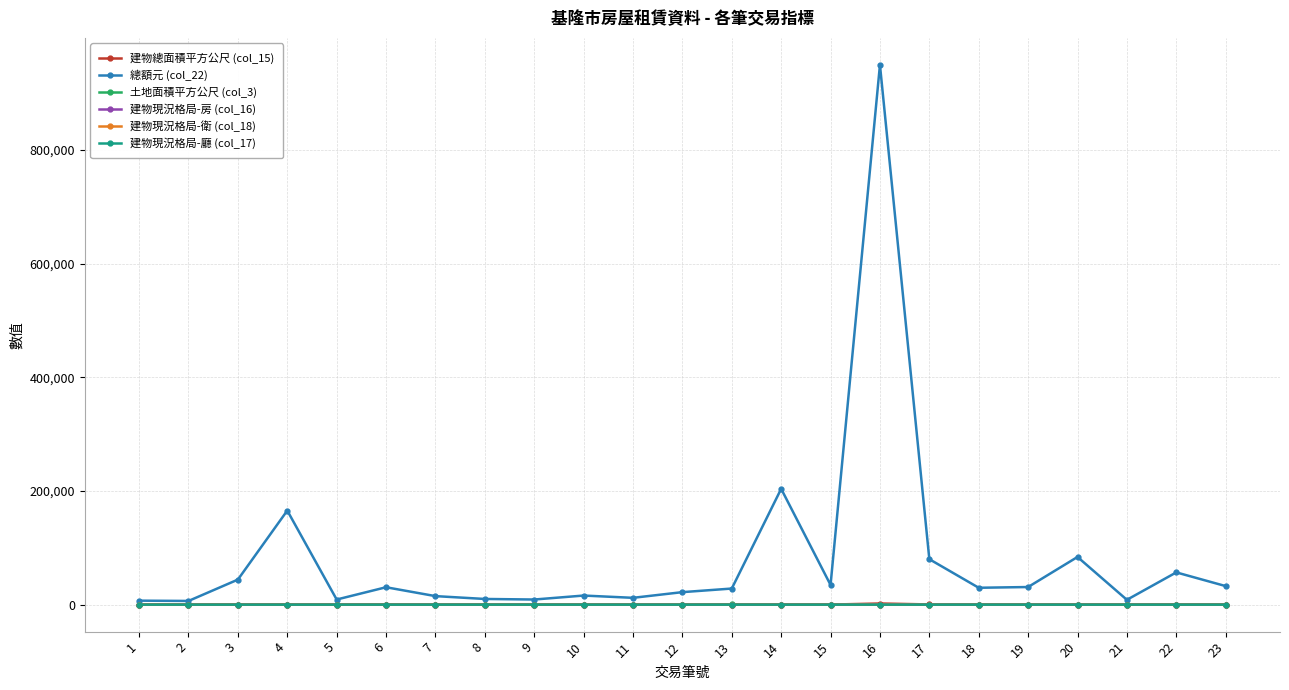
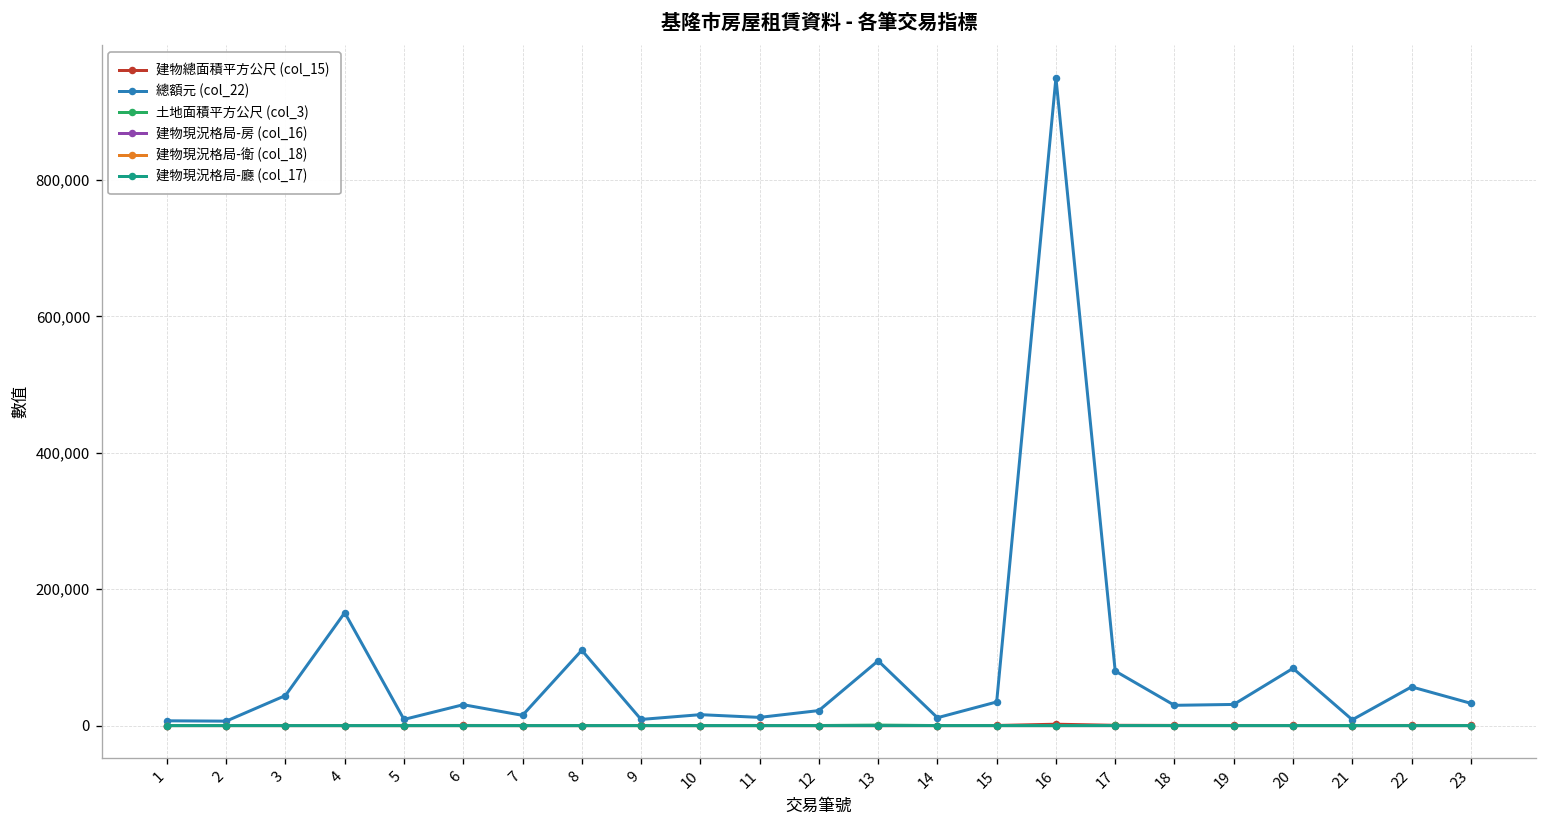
總額元 (col_22), 8: 10,000 -> 110,000
總額元 (col_22), 13: 30,000 -> 100,000
總額元 (col_22), 14: 200,000 -> 10,000
